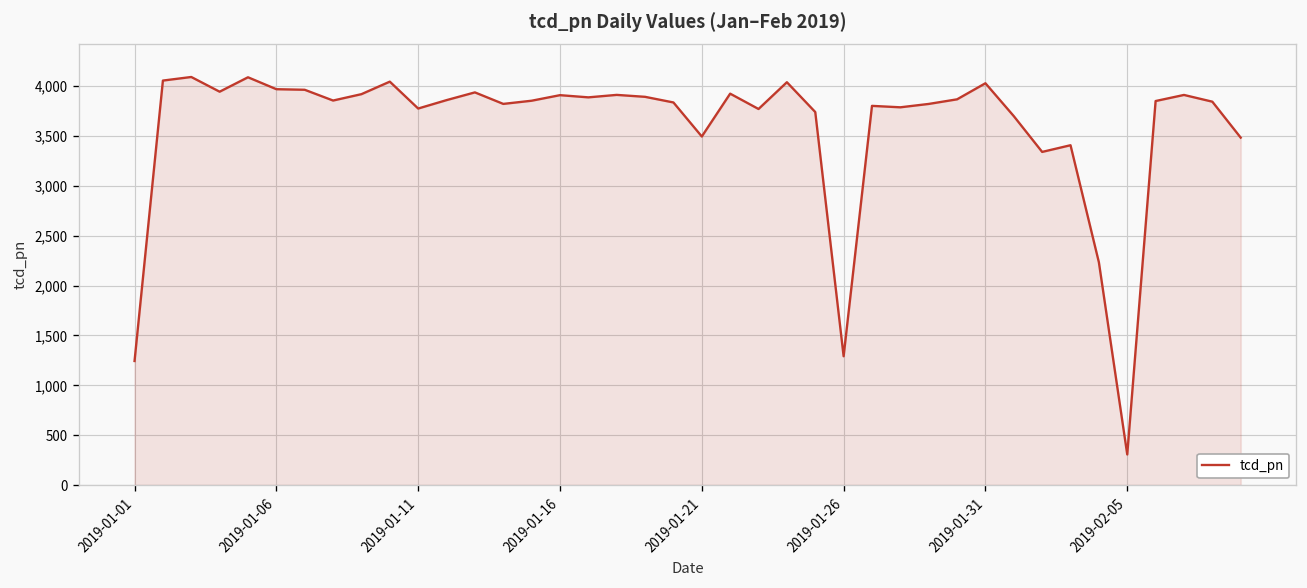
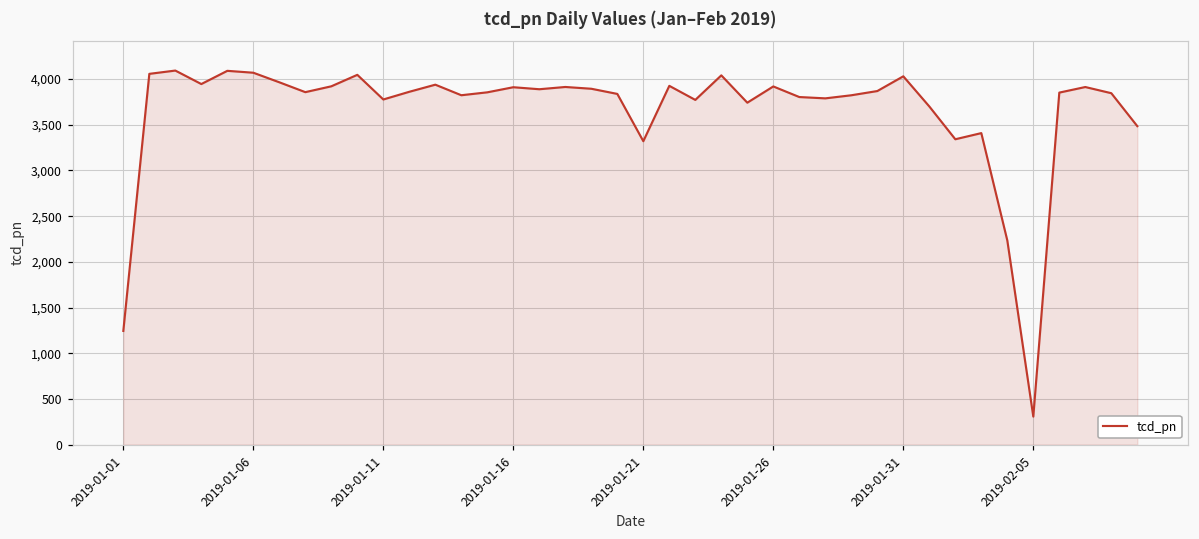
2019-01-06: 4,000 -> 4,100
2019-01-21: 3,500 -> 3,300
2019-01-26: 1,300 -> 3,900
